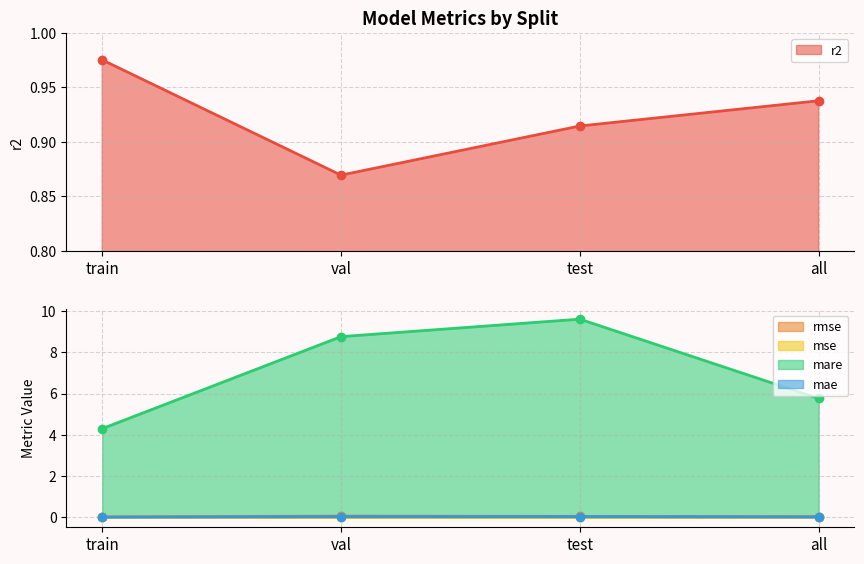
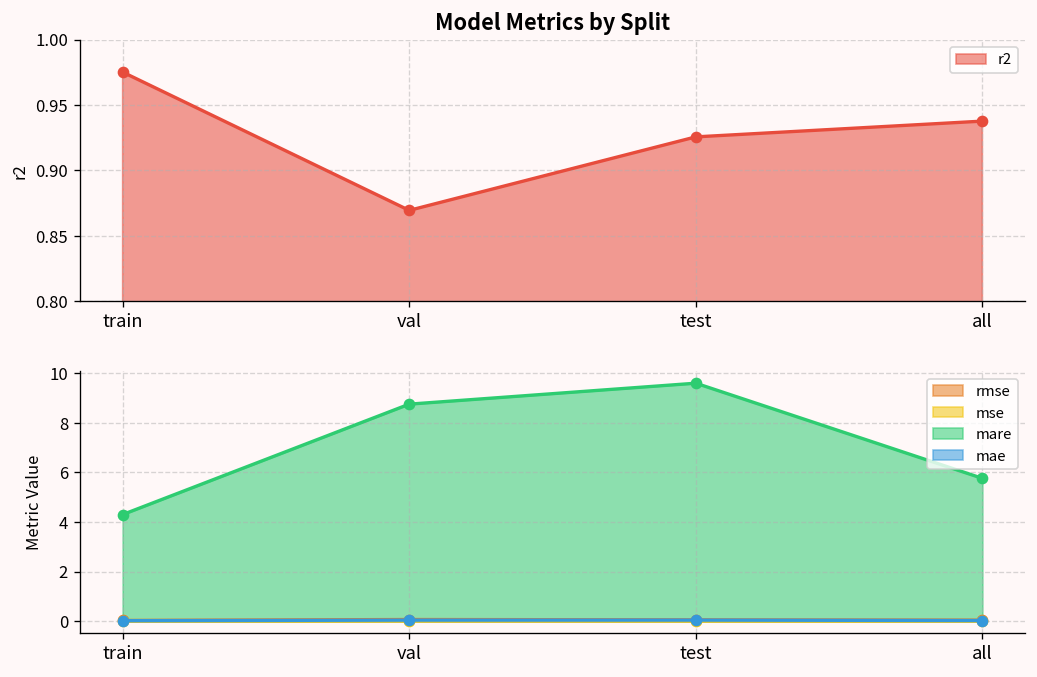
Model Metrics by Split, test: 0.915 -> 0.926
